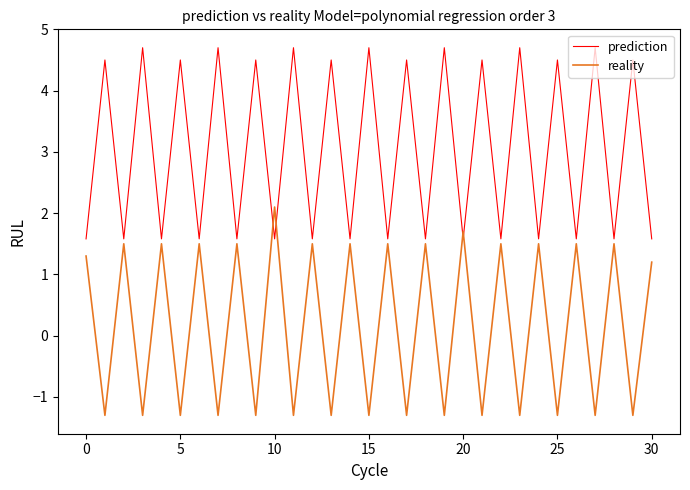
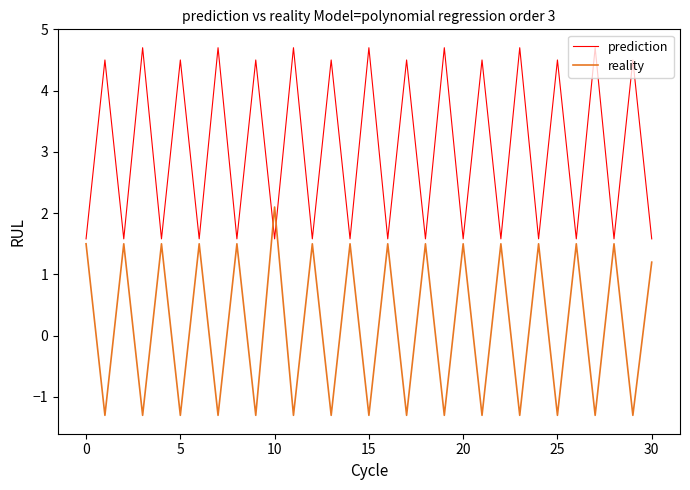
reality, 0: 1.3 -> 1.5
reality, 20: 1.7 -> 1.5
